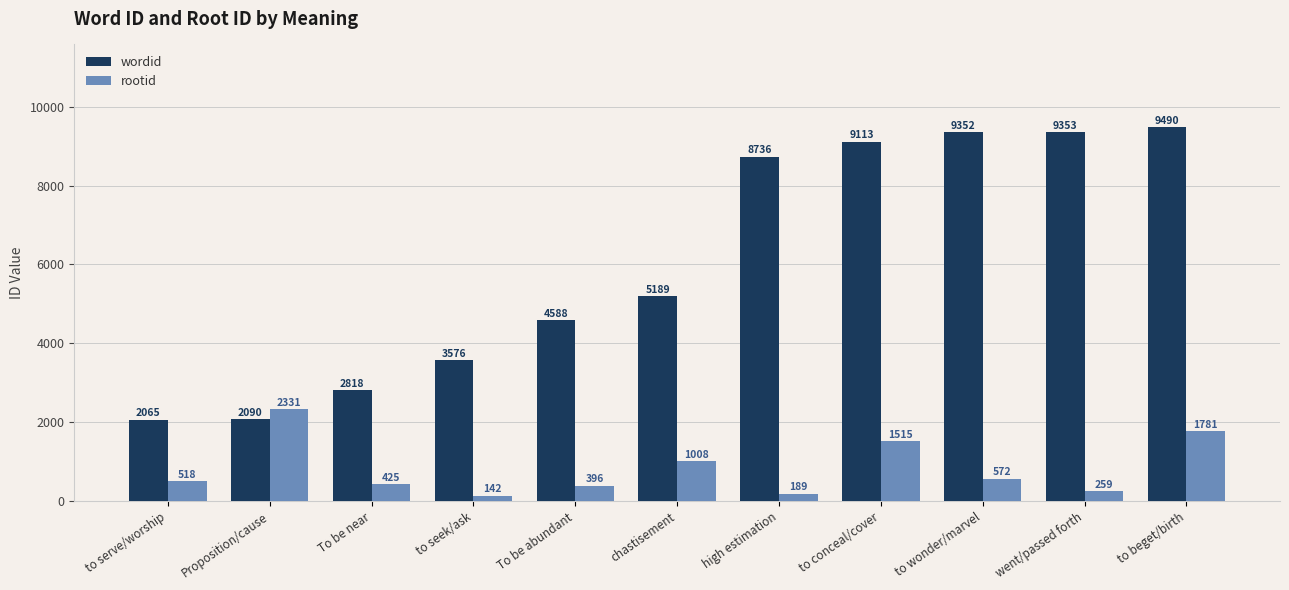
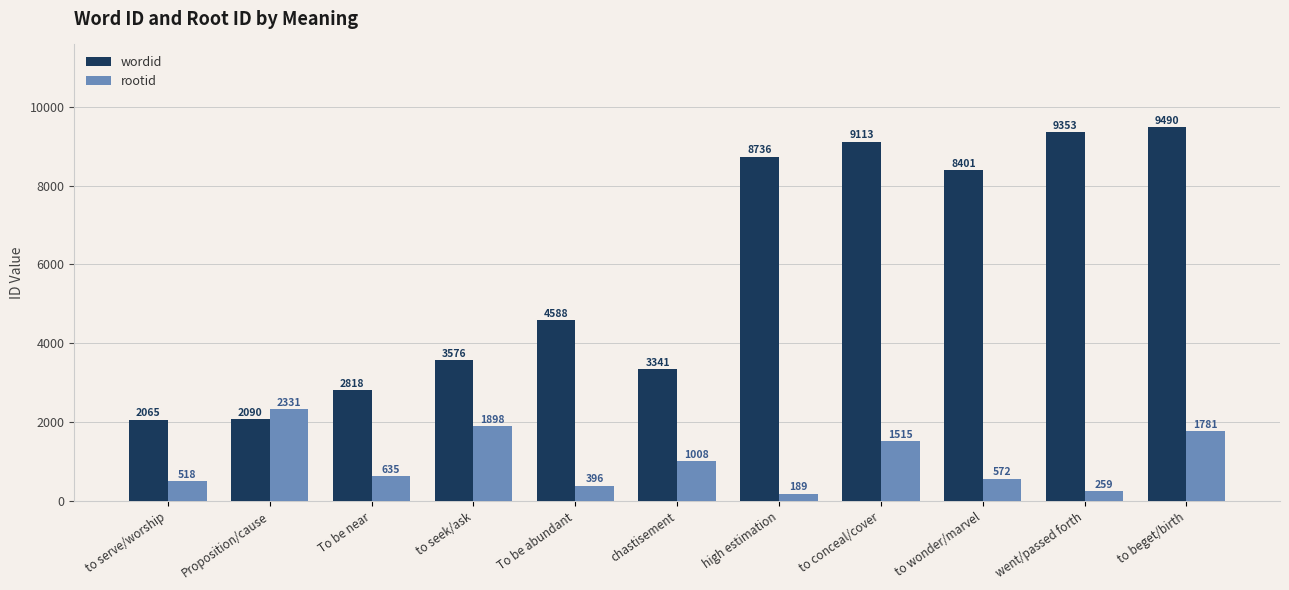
rootid, To be near: 425 -> 635
rootid, to seek/ask: 142 -> 1898
wordid, chastisement: 5189 -> 3341
wordid, to wonder/marvel: 9352 -> 8401
